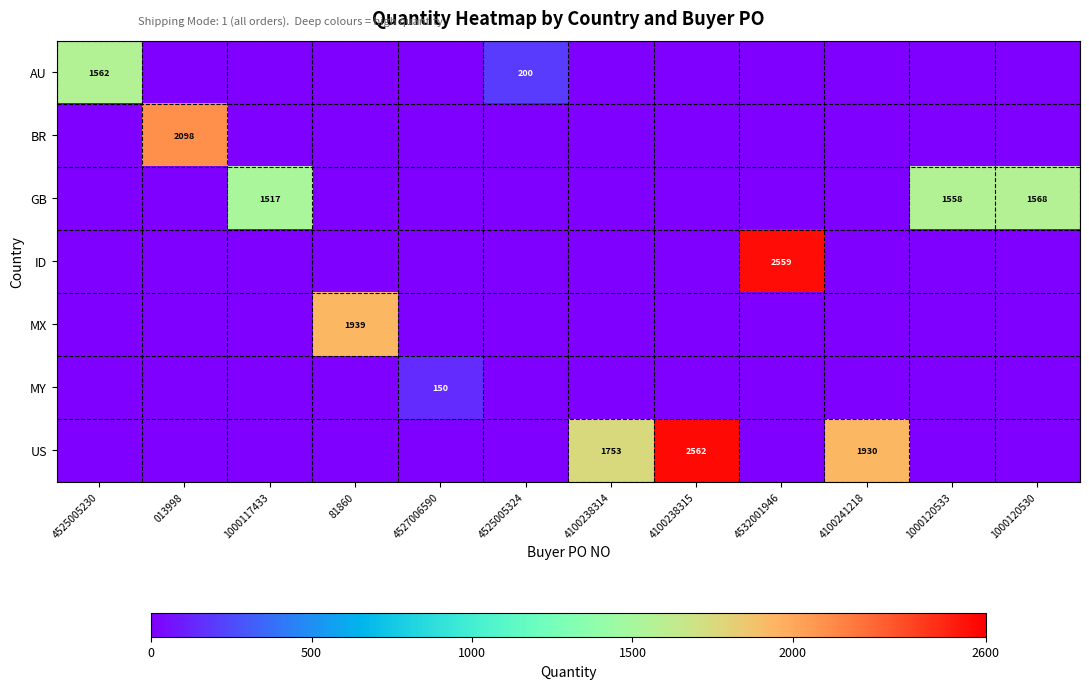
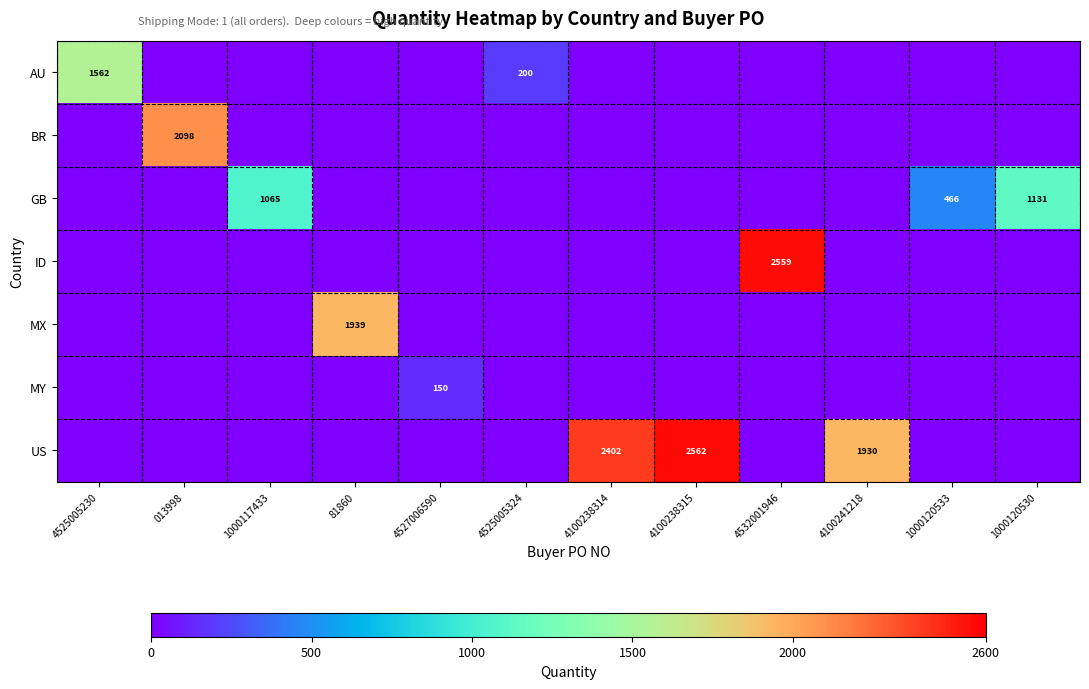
GB, 1000117433: 1517 -> 1065
GB, 1000120533: 1558 -> 466
GB, 1000120530: 1568 -> 1131
US, 4100238314: 1753 -> 2402
